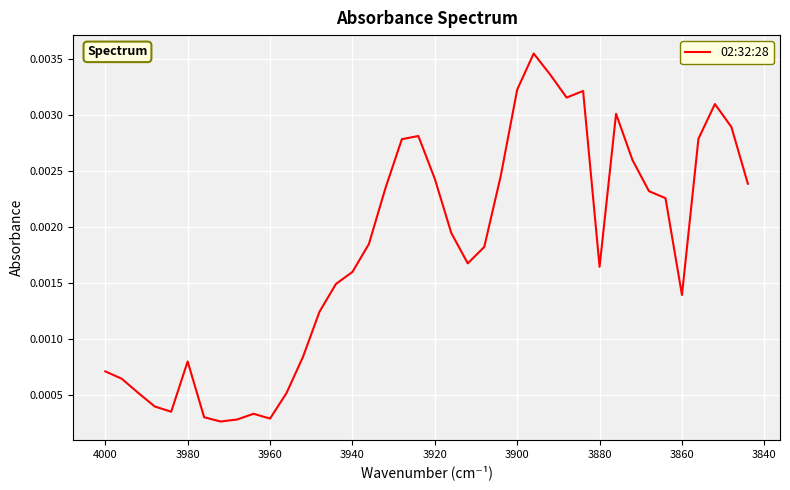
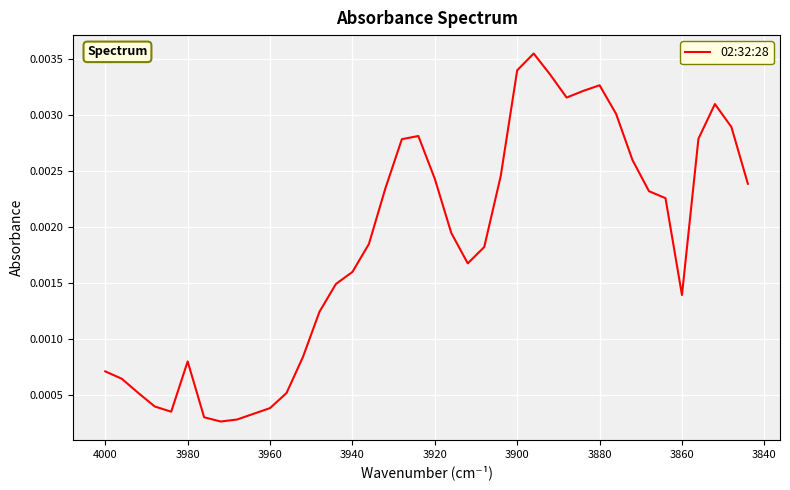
3960: 0.00029 -> 0.00038
3900: 0.00322 -> 0.00340
3880: 0.00164 -> 0.00326
